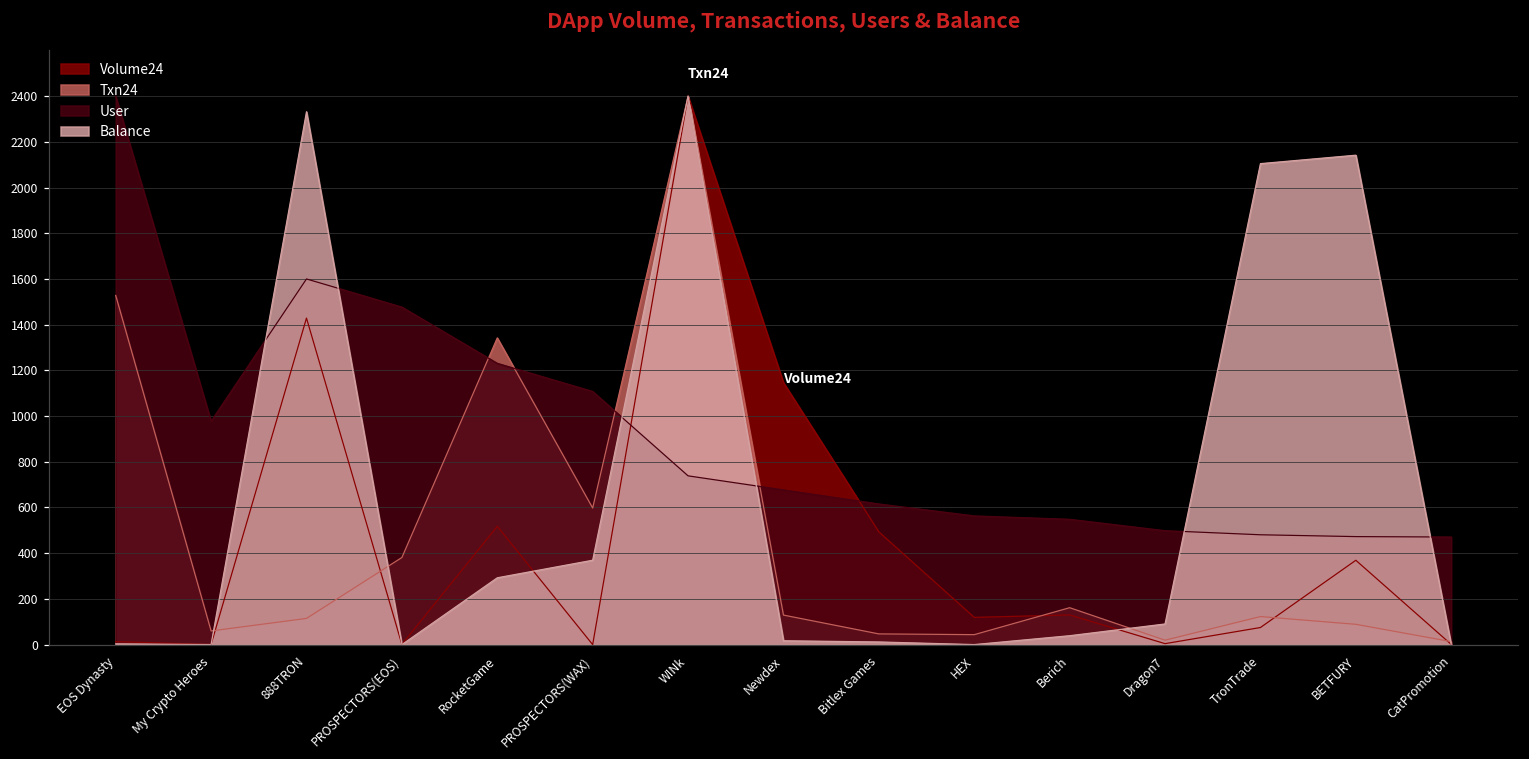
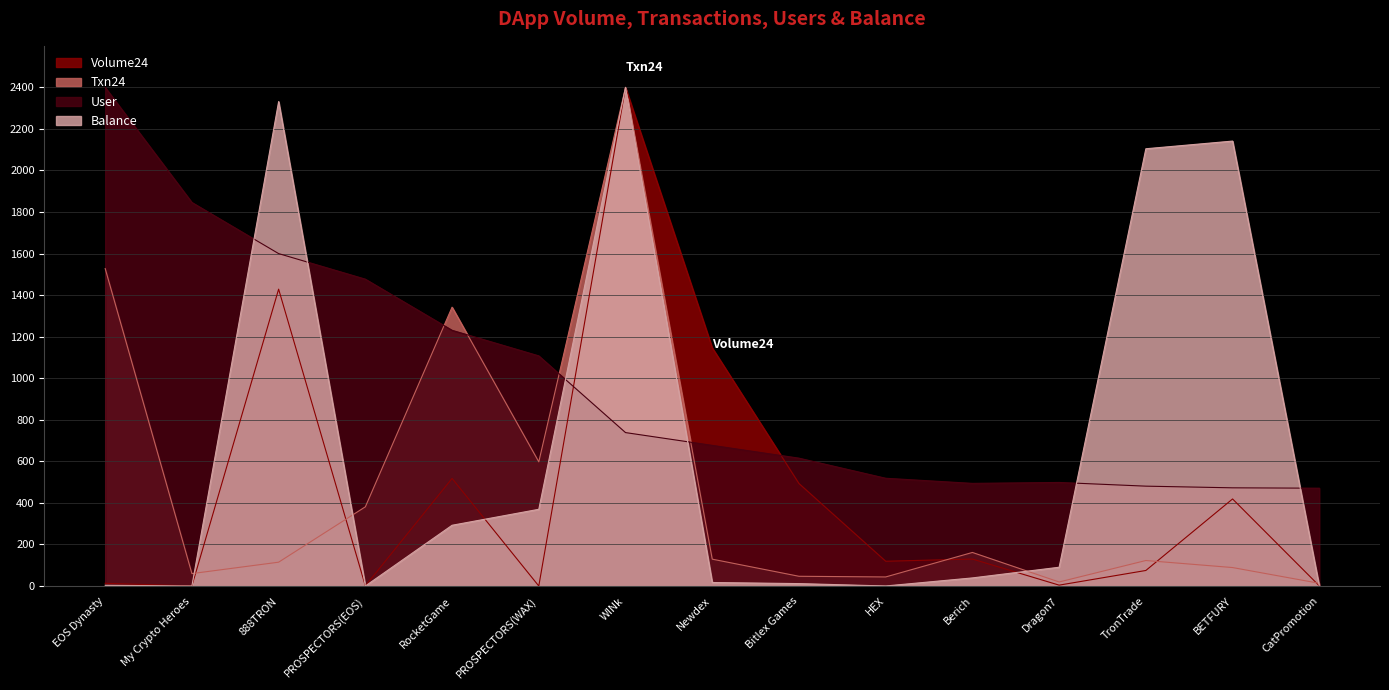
User, My Crypto Heroes: 980 -> 1850
User, HEX: 560 -> 520
User, Berich: 550 -> 490
Volume24, BETFURY: 370 -> 420
